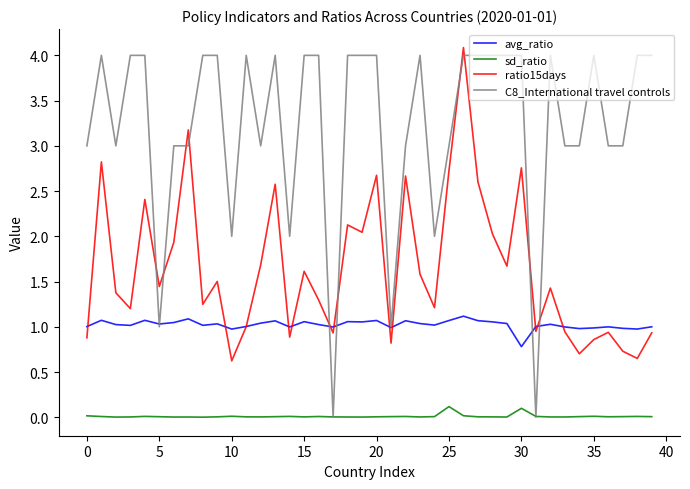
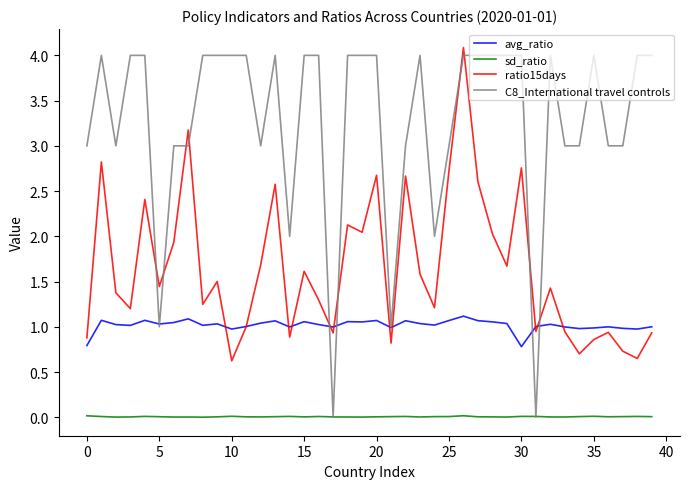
avg_ratio, 0: 1.0 -> 0.8
C8_International travel controls, 10: 2 -> 4
sd_ratio, 25: 0.1 -> 0.0
sd_ratio, 30: 0.1 -> 0.0
